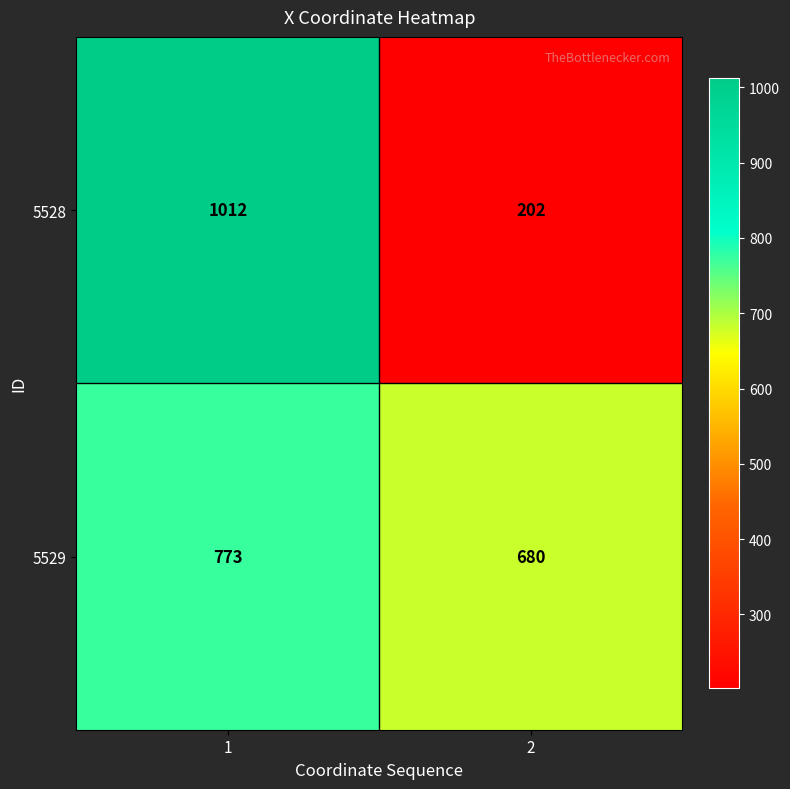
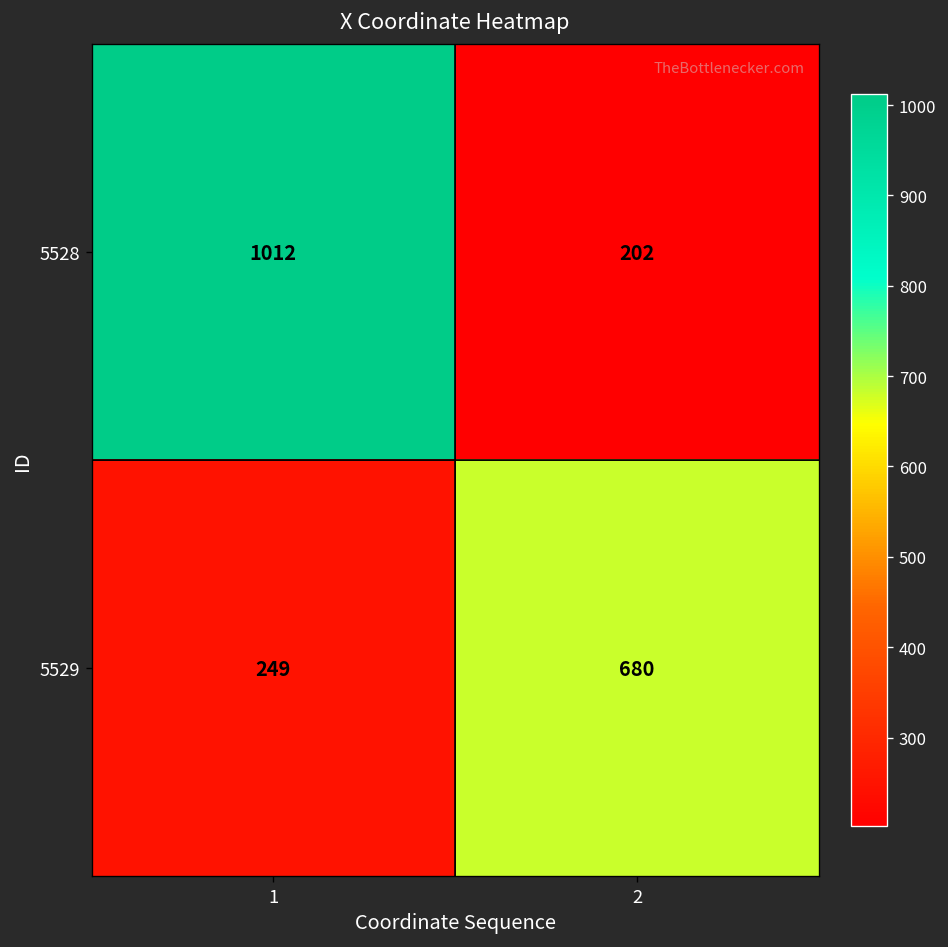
5529, 1: 773 -> 249
